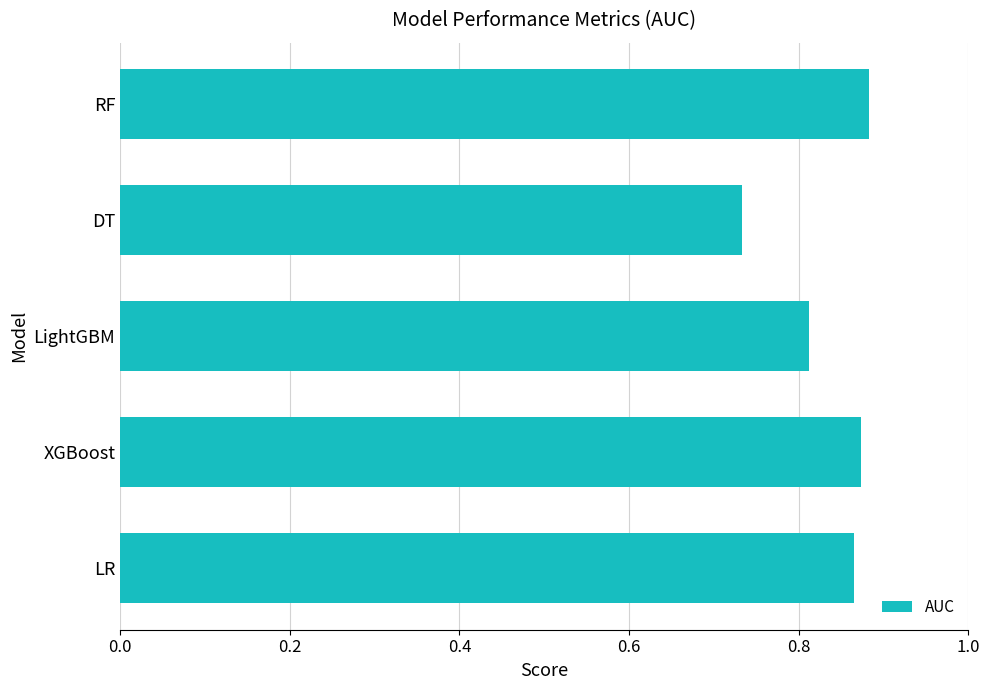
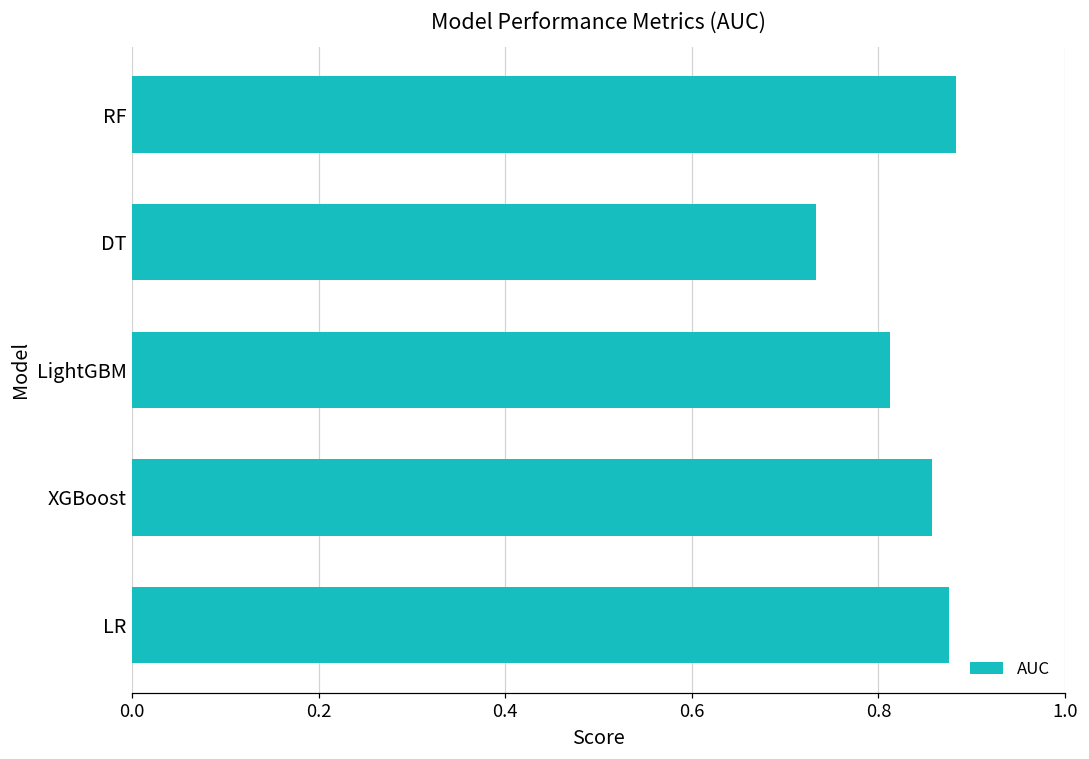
XGBoost: 0.87 -> 0.86
LR: 0.87 -> 0.88
